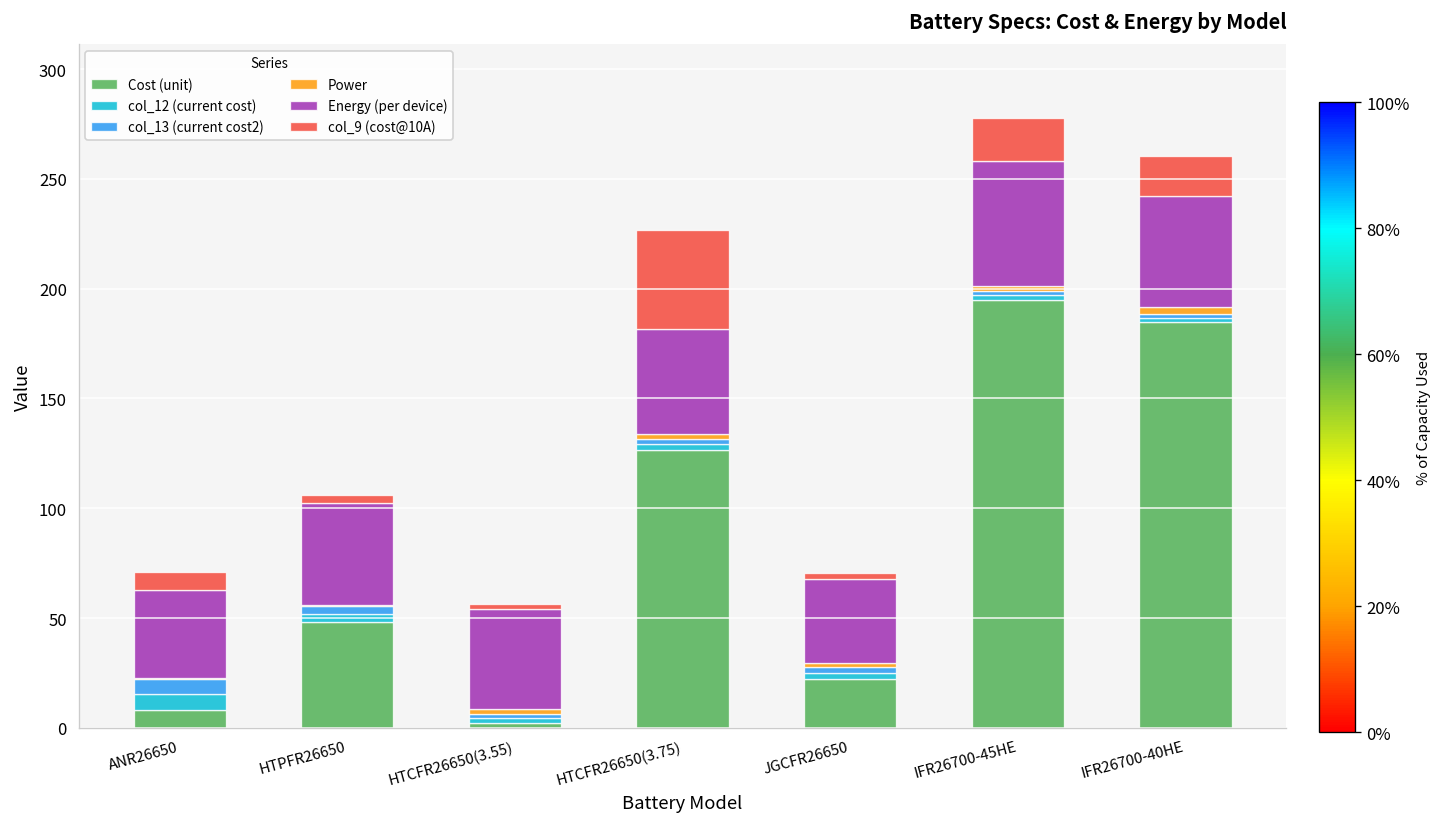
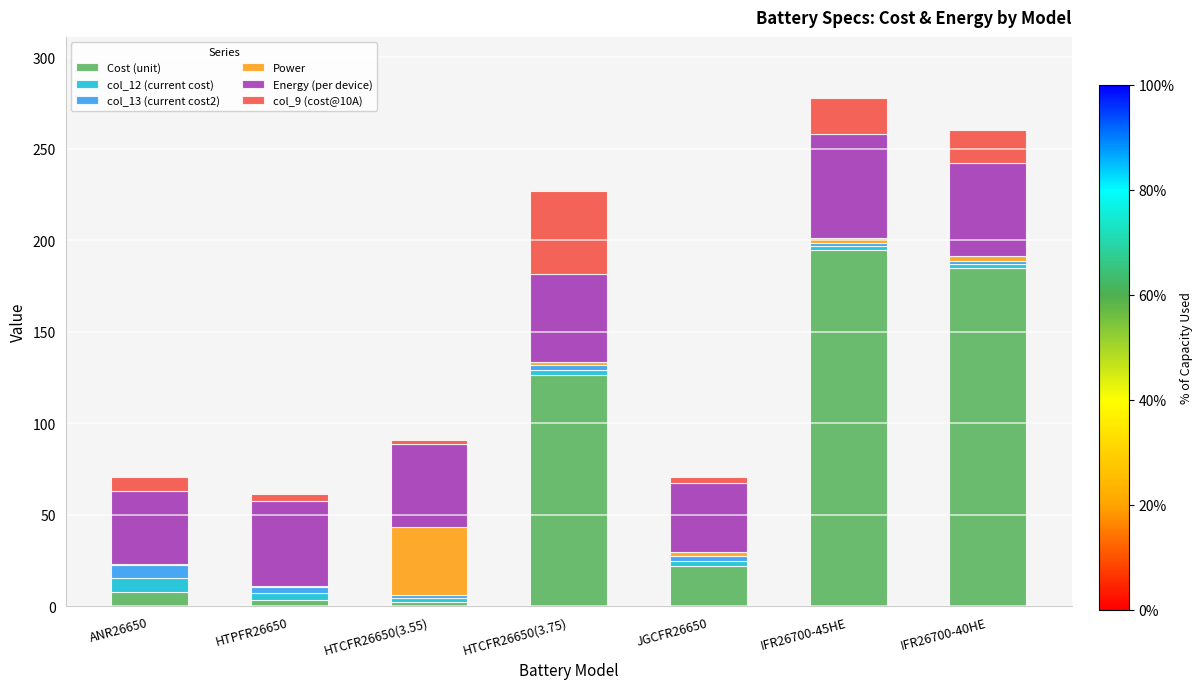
Cost (unit), HTPFR26650: 48 -> 4
Power, HTCFR26650(3.55): 2 -> 37
